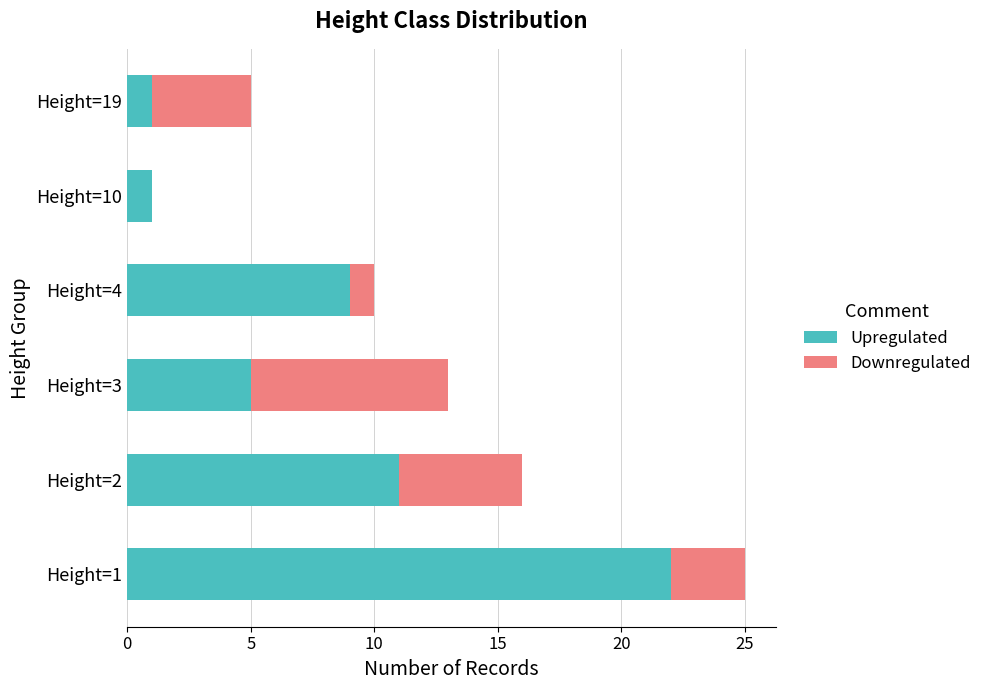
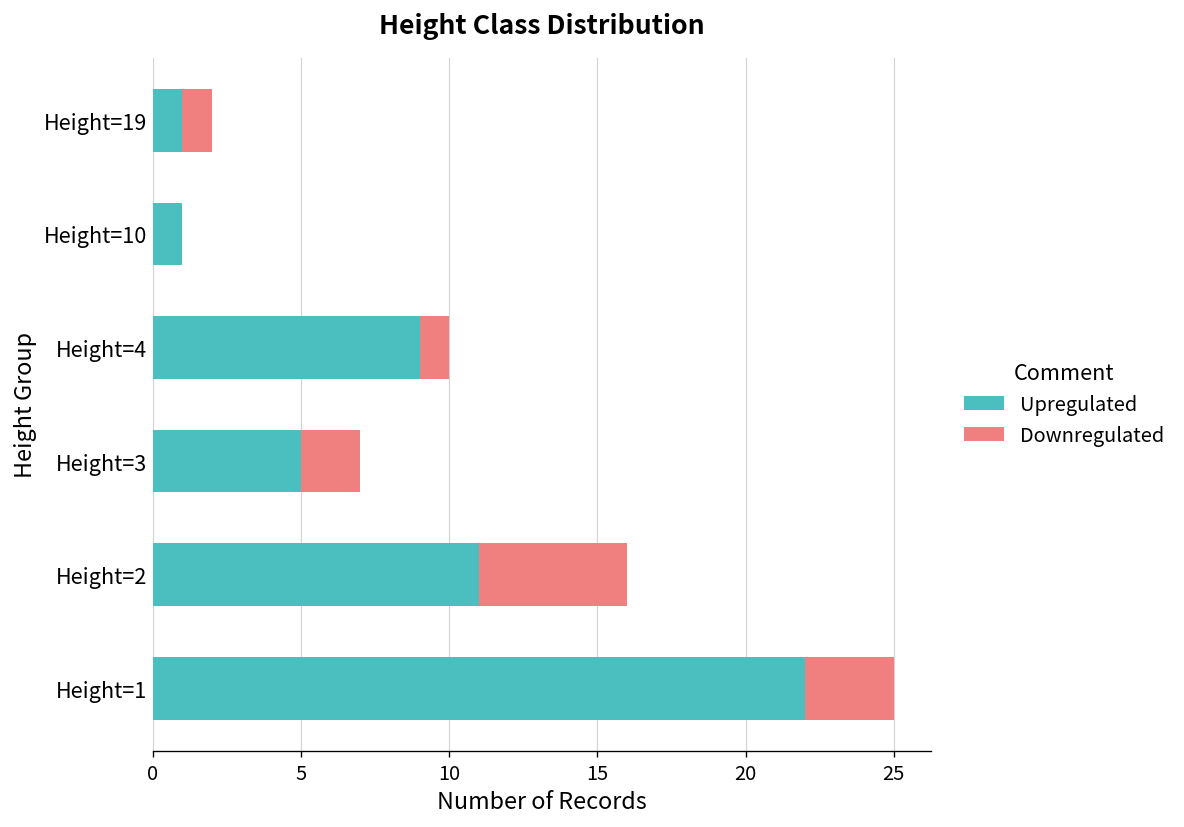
Downregulated, Height=19: 4 -> 1
Downregulated, Height=3: 8 -> 2
